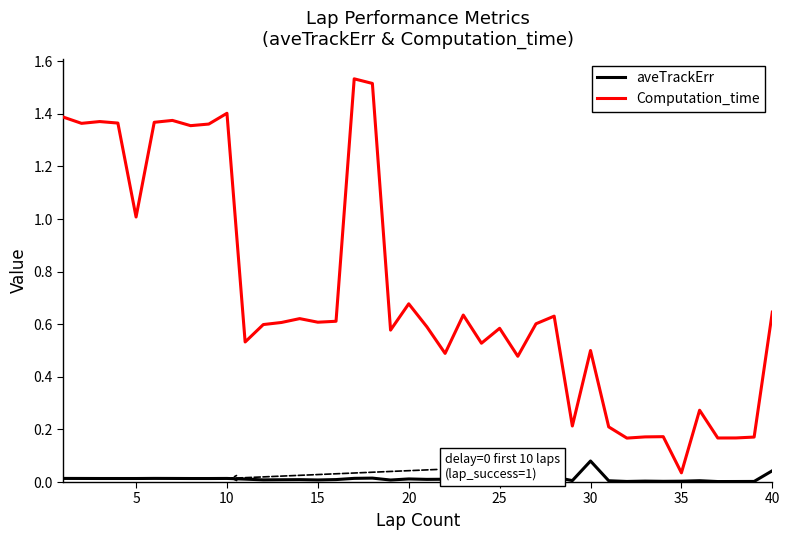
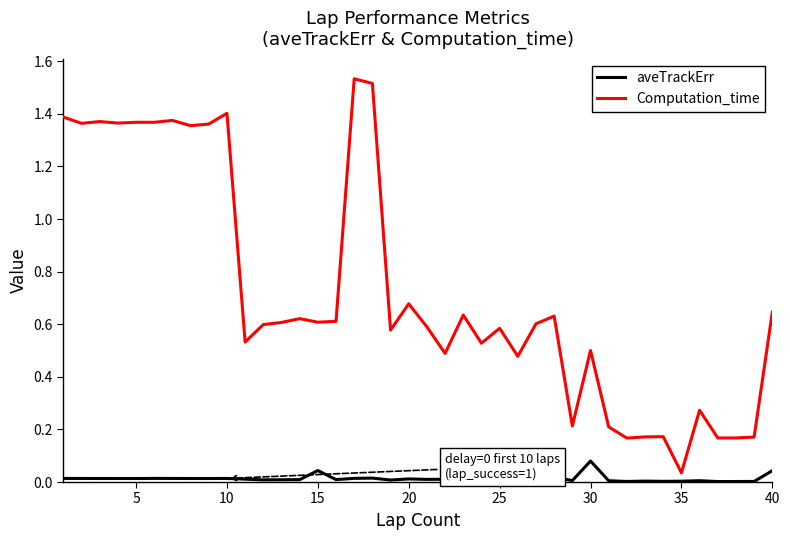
Computation_time, 5: 1.01 -> 1.37
aveTrackErr, 15: 0.01 -> 0.04
